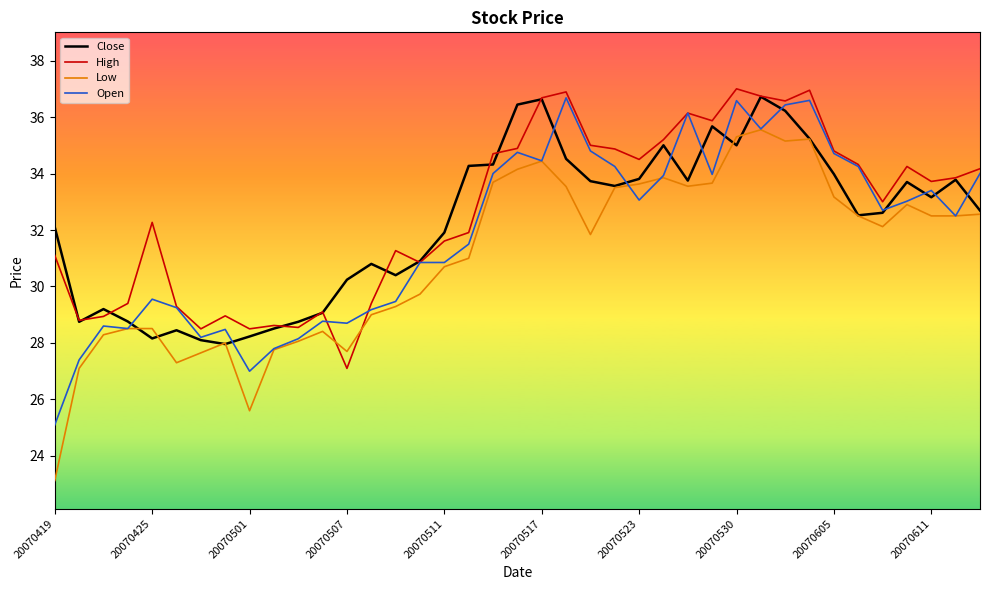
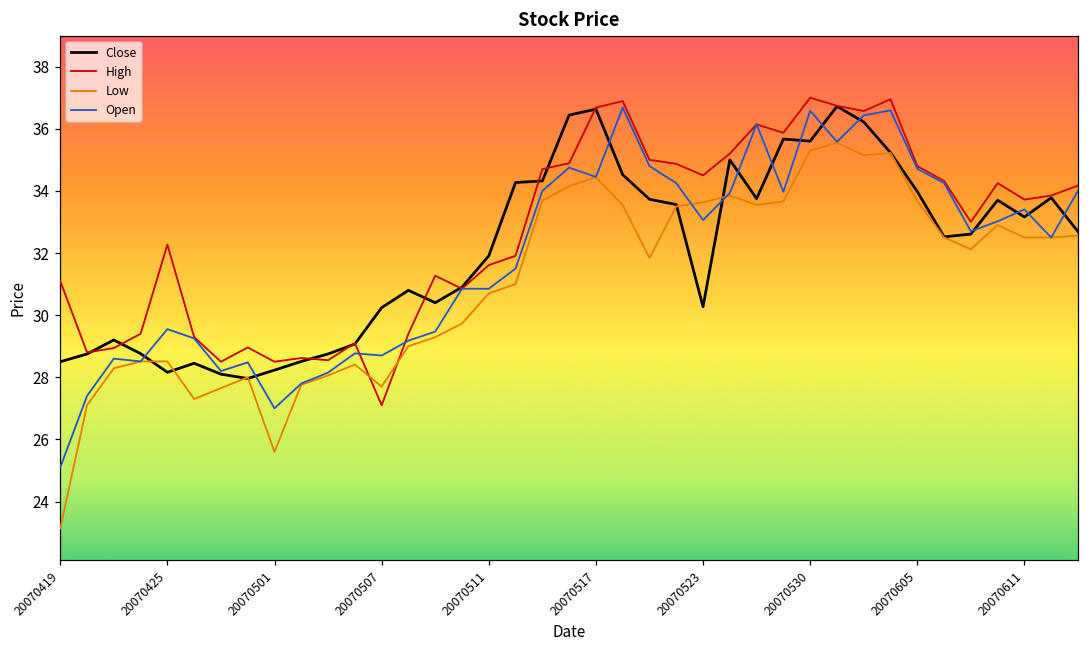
Close, 20070419: 32.1 -> 28.5
Close, 20070523: 33.8 -> 30.3
Close, 20070530: 35.0 -> 35.6
Low, 20070605: 33.2 -> 33.7
